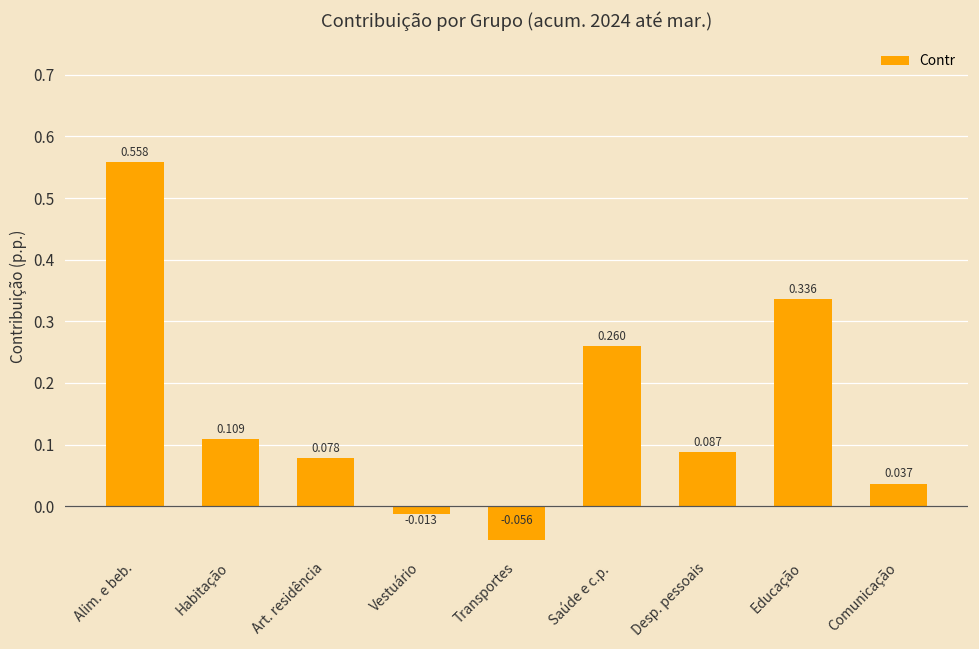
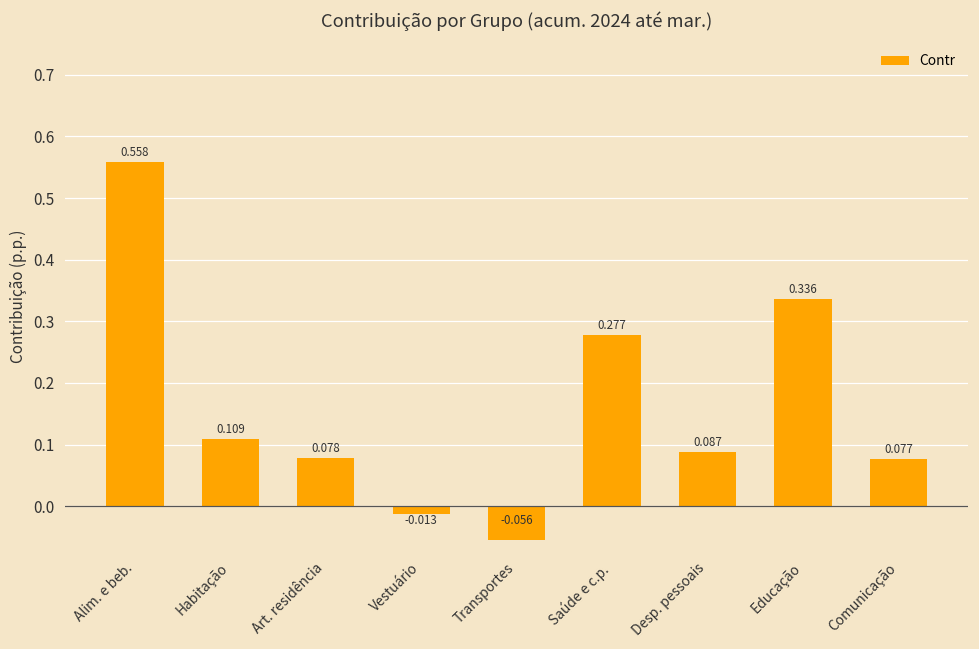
Saúde e c.p.: 0.260 -> 0.277
Comunicação: 0.037 -> 0.077
